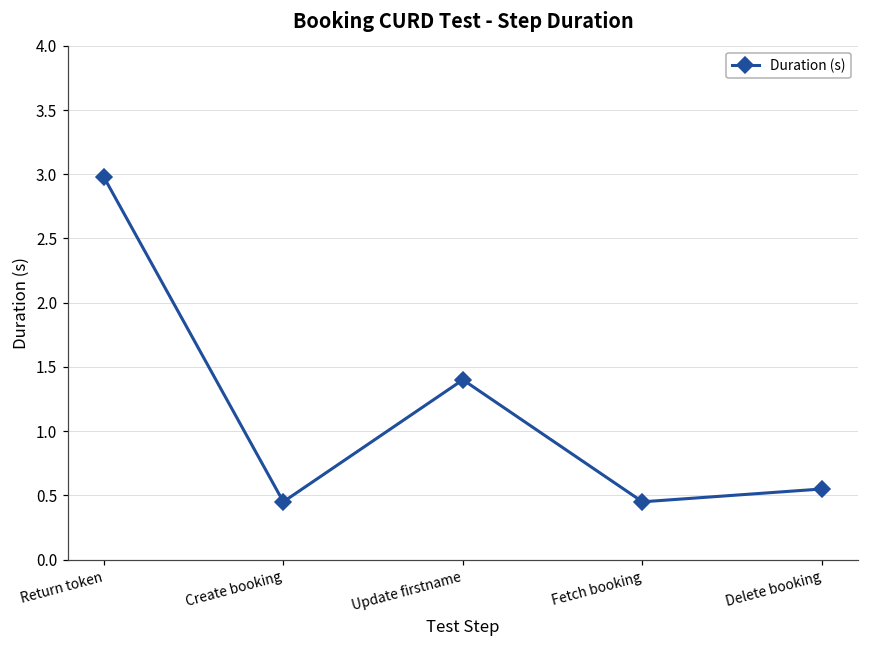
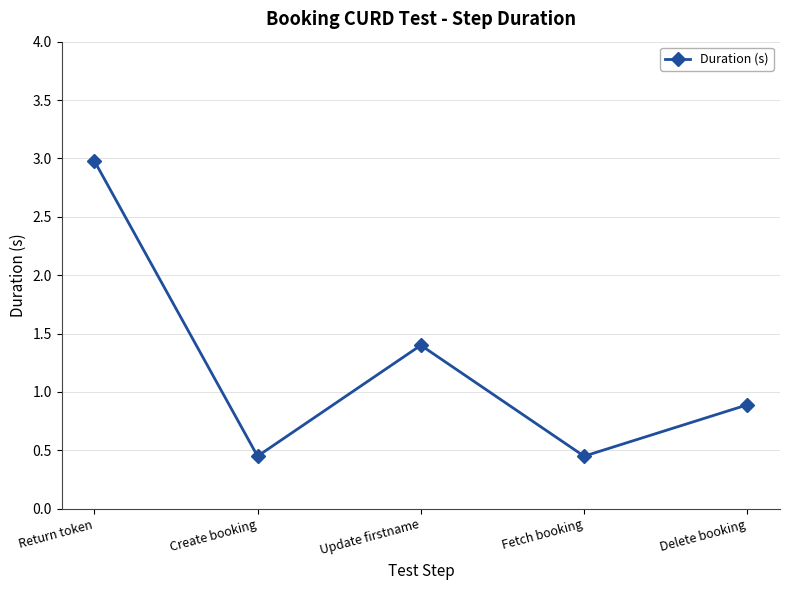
Delete booking: 0.55 -> 0.89
